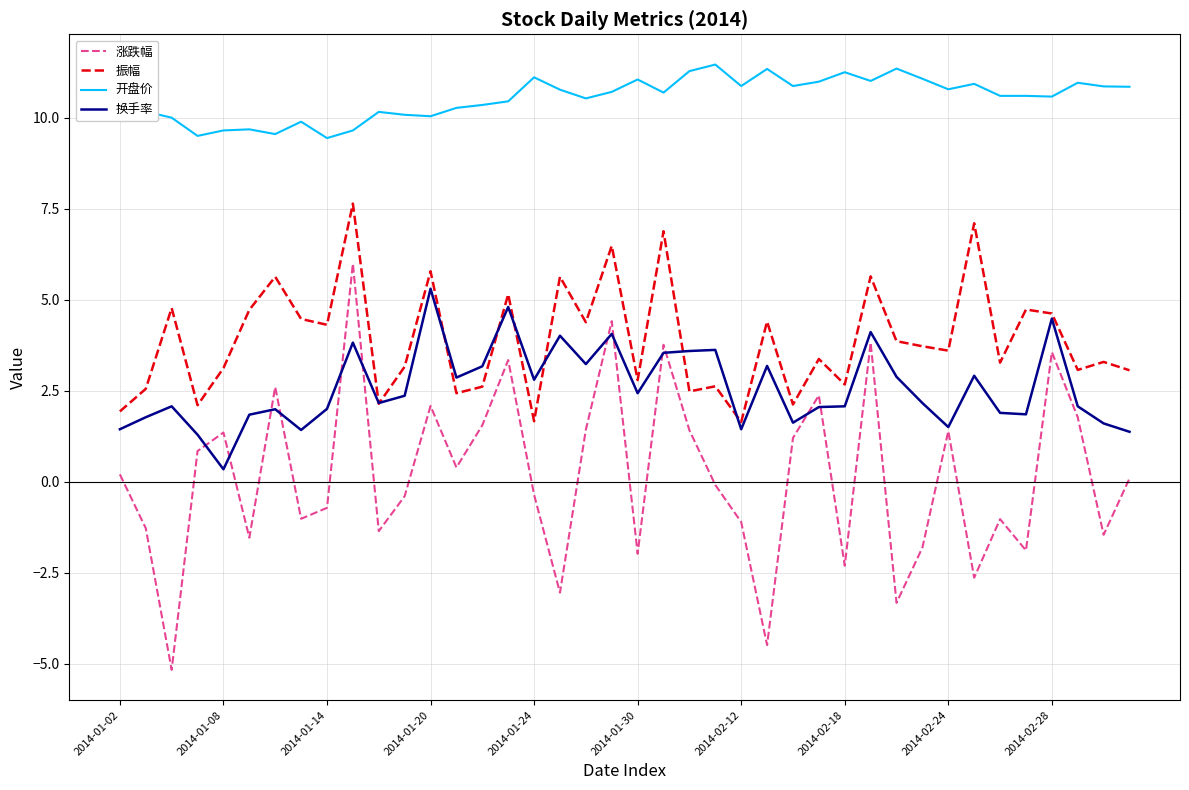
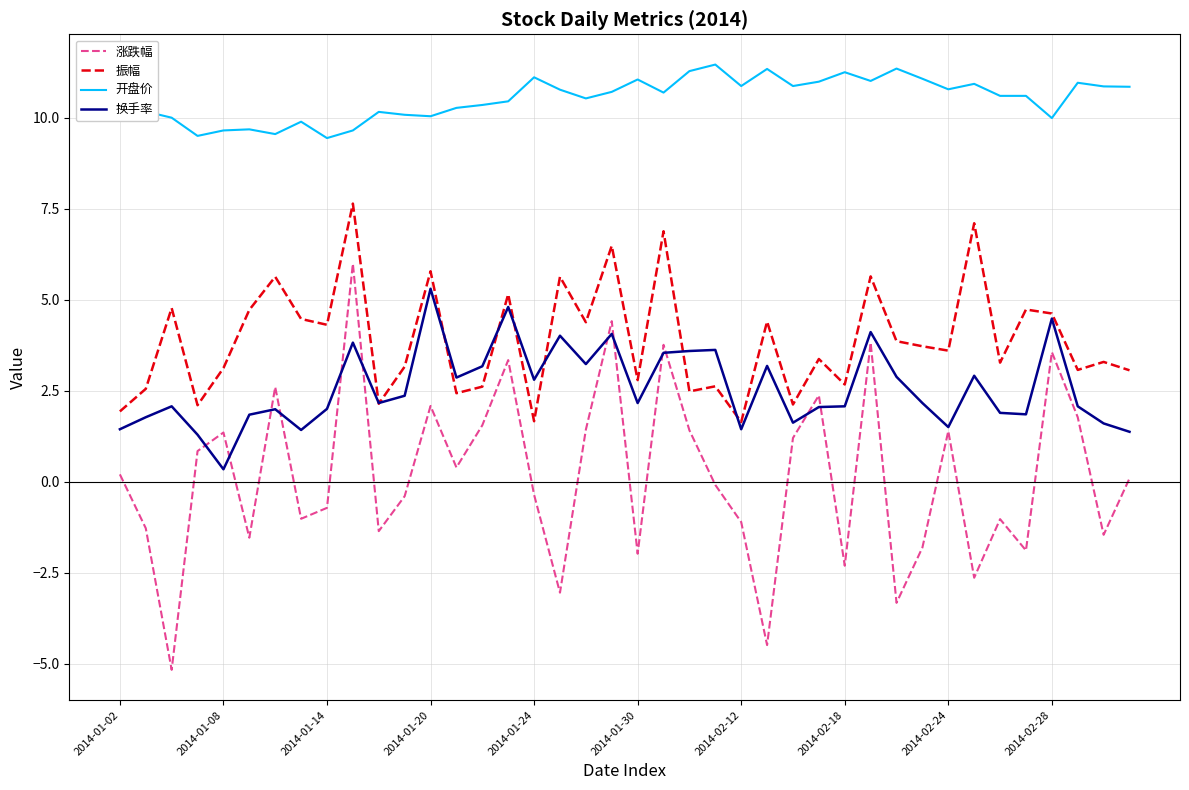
换手率, 2014-01-30: 2.4 -> 2.2
开盘价, 2014-02-28: 10.6 -> 10.0
